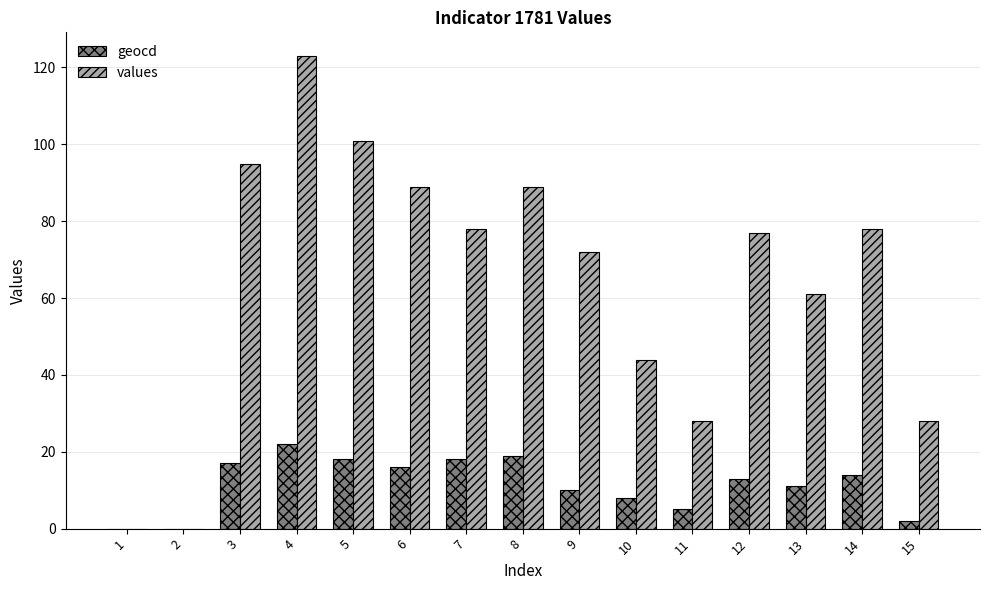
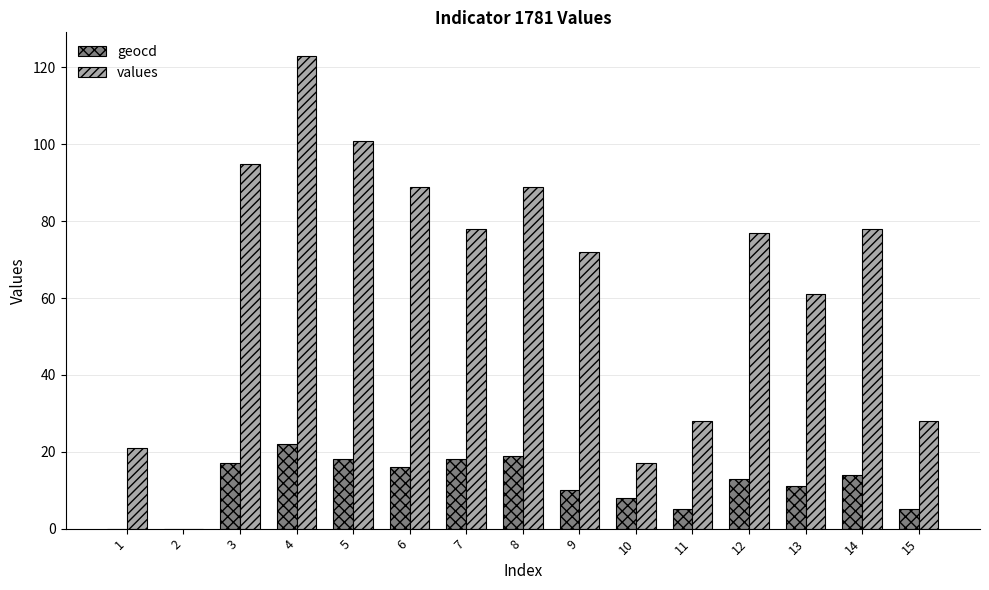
values, 1: 0 -> 21
values, 10: 44 -> 17
geocd, 15: 2 -> 5
